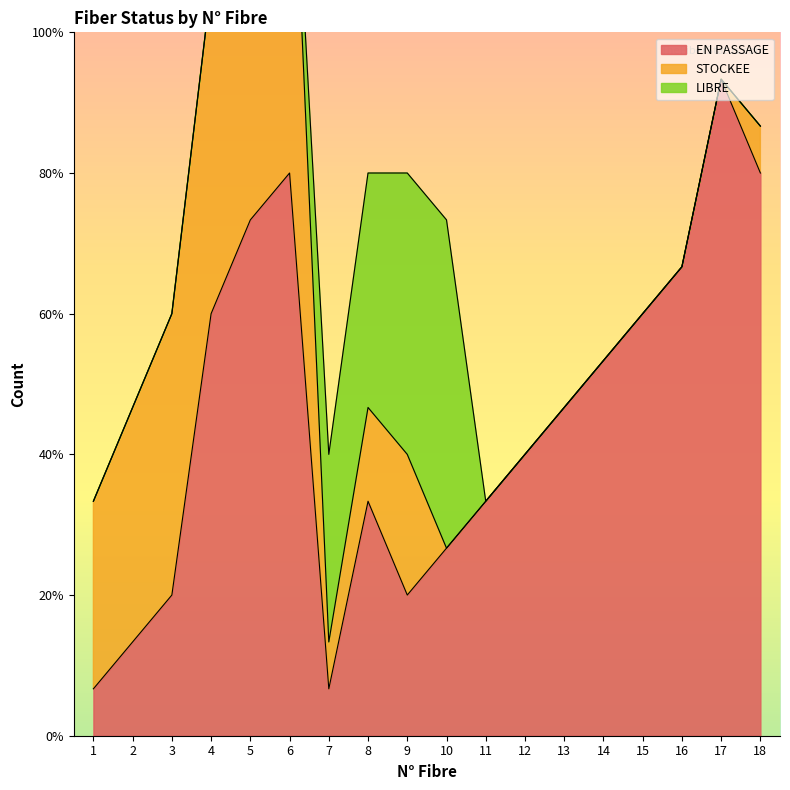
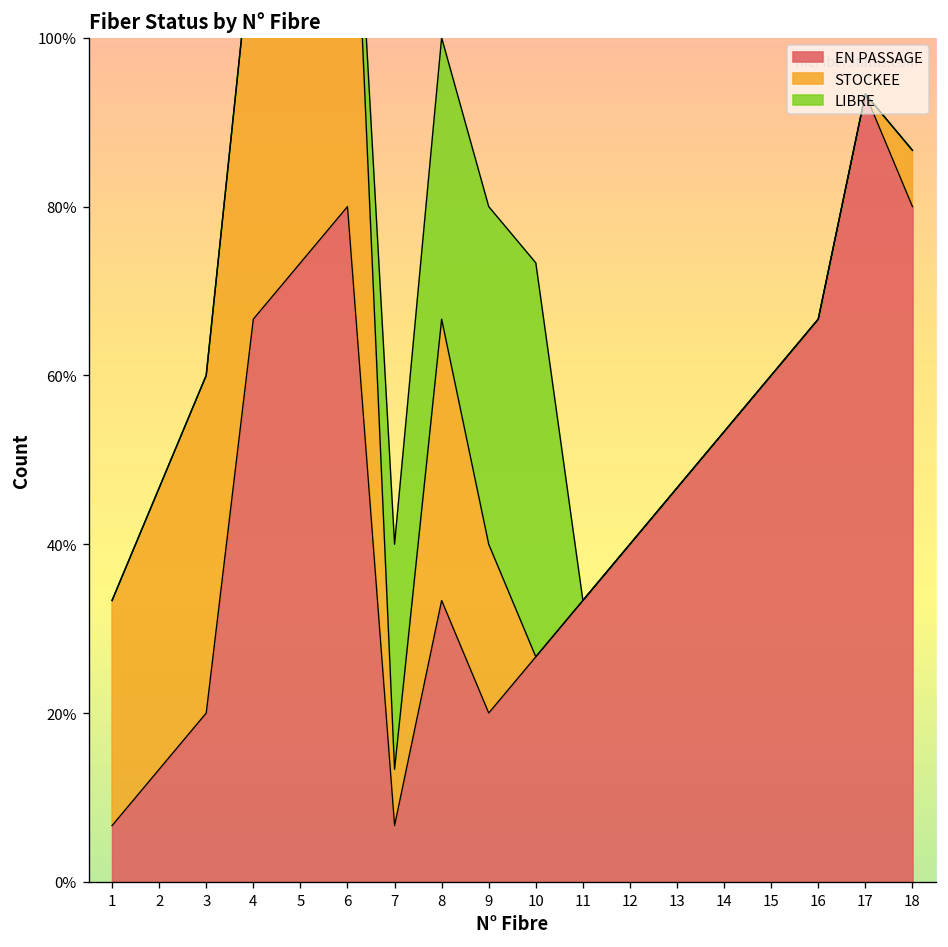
EN PASSAGE, 4: 60% -> 67%
STOCKEE, 8: 13% -> 33%
